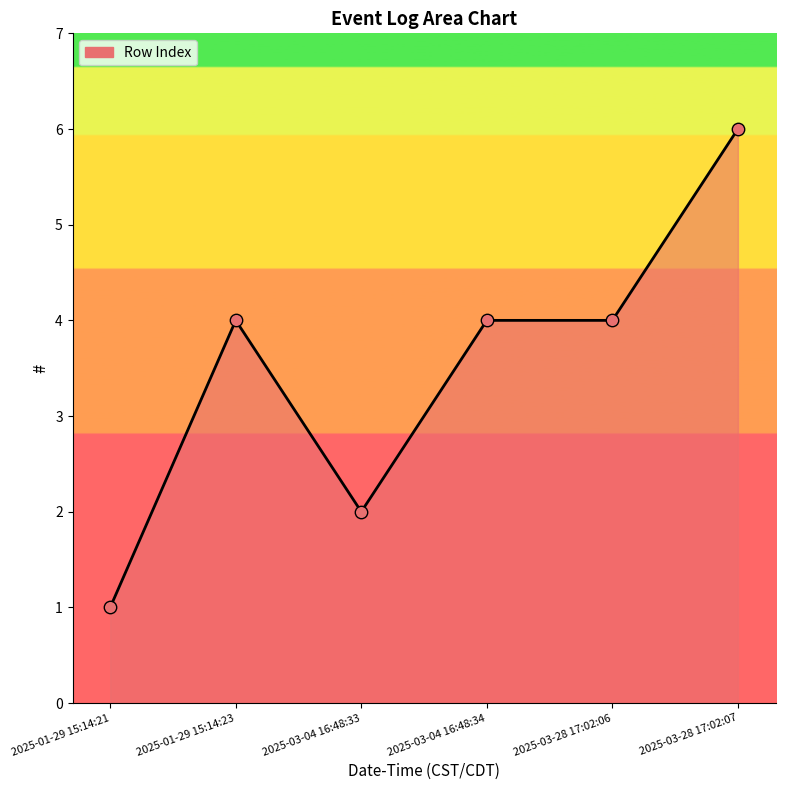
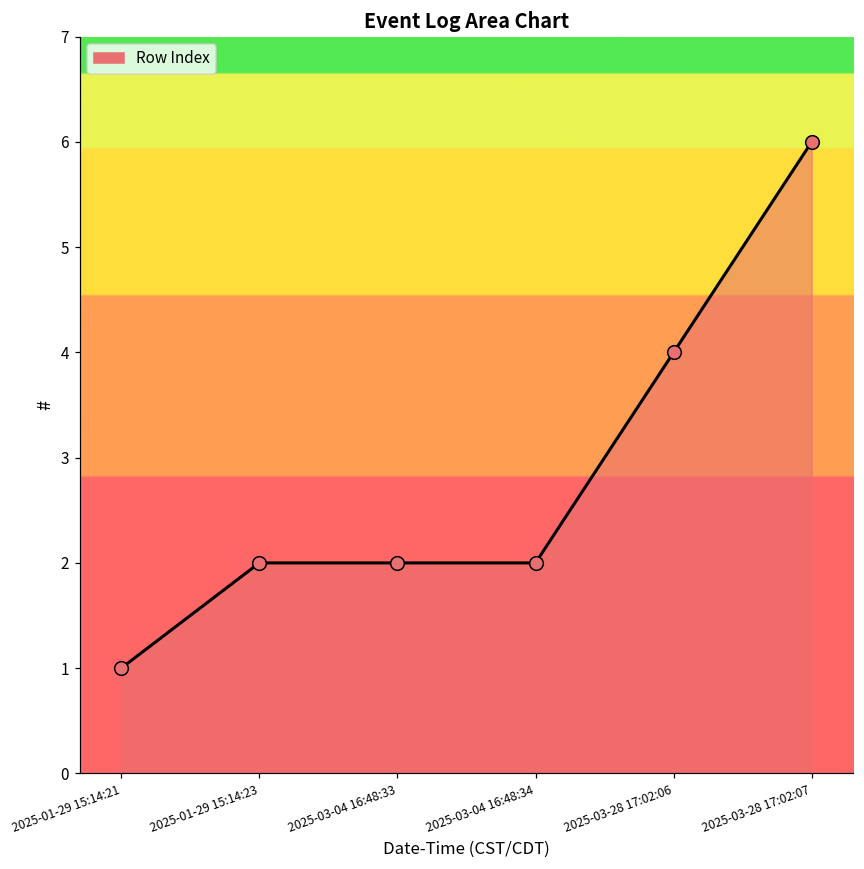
2025-01-29 15:14:23: 4 -> 2
2025-03-04 16:48:34: 4 -> 2
